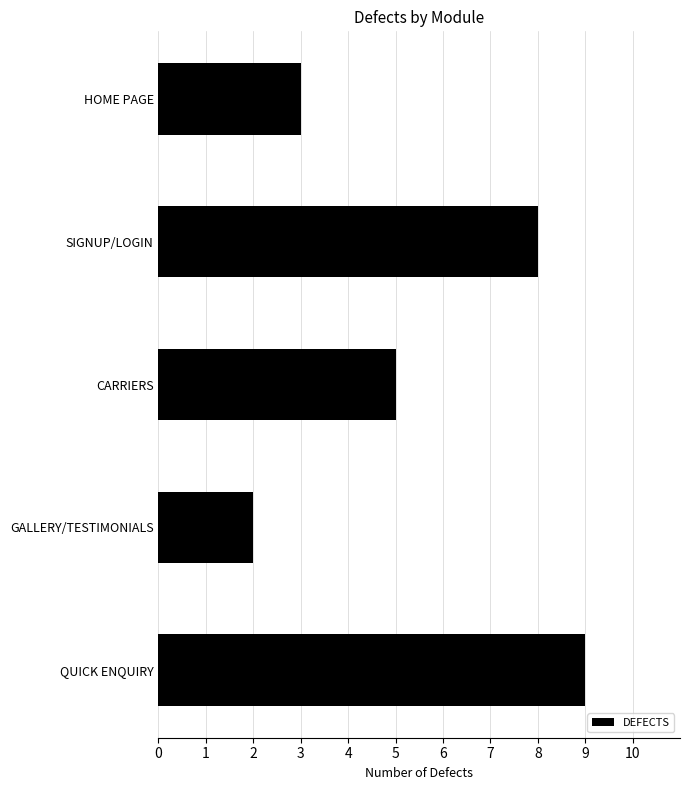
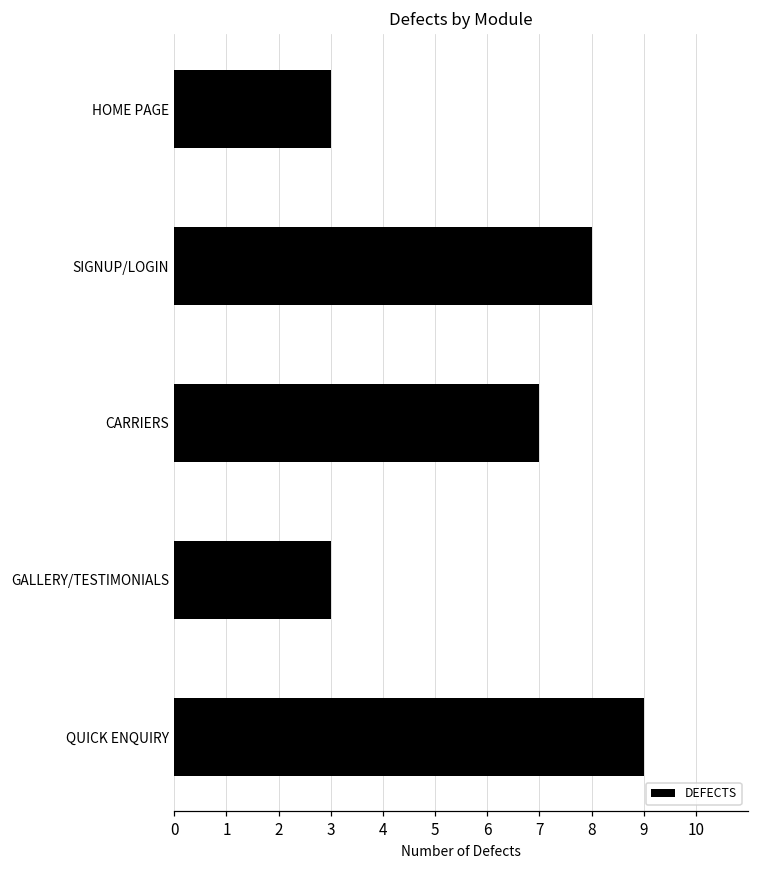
CARRIERS: 5 -> 7
GALLERY/TESTIMONIALS: 2 -> 3
